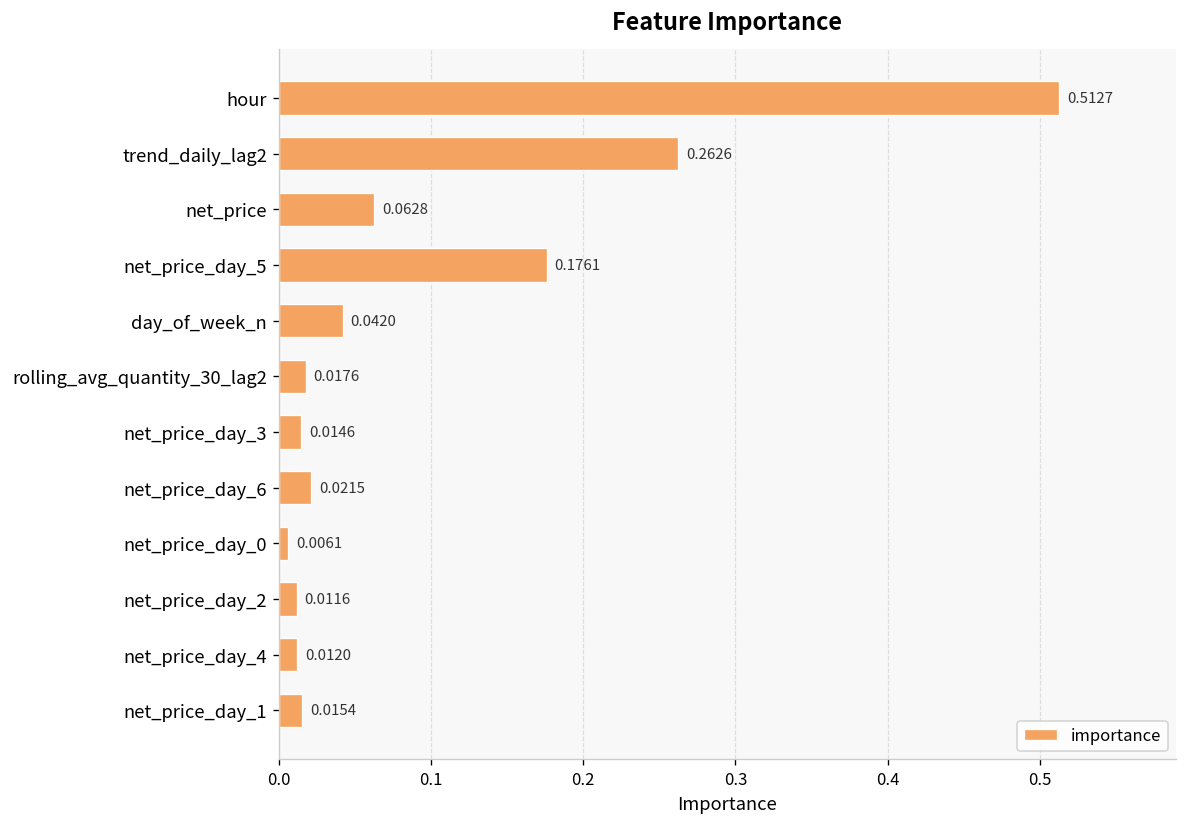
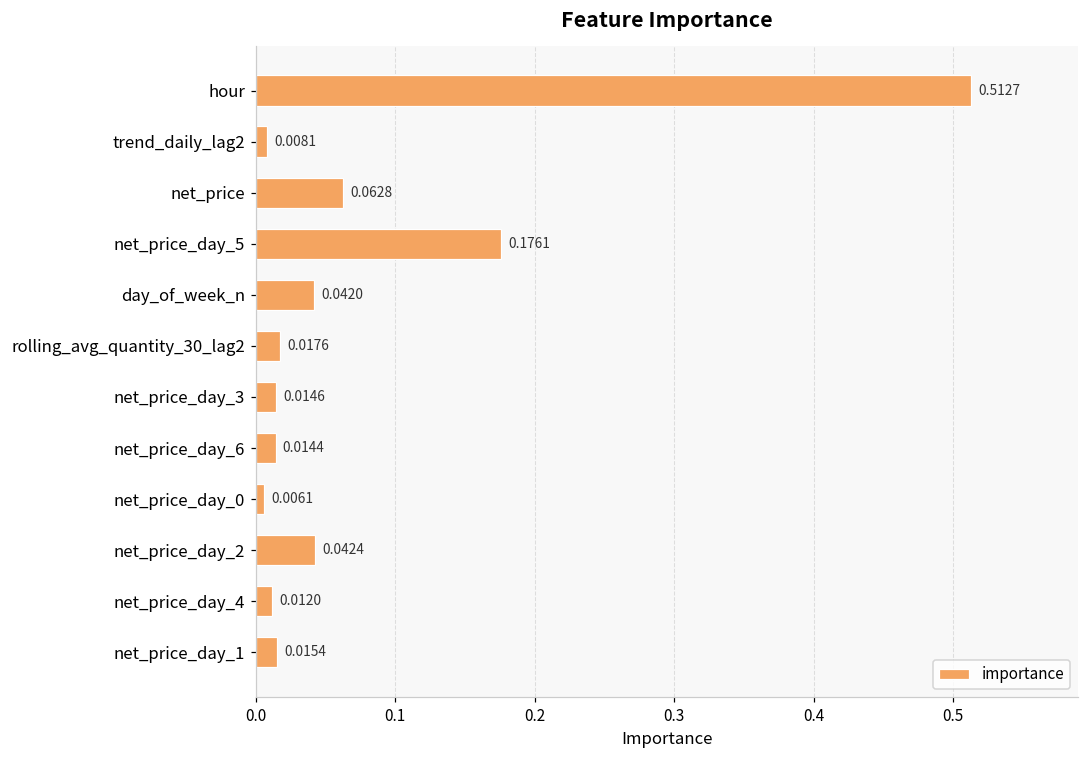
trend_daily_lag2: 0.2626 -> 0.0081
net_price_day_6: 0.0215 -> 0.0144
net_price_day_2: 0.0116 -> 0.0424
